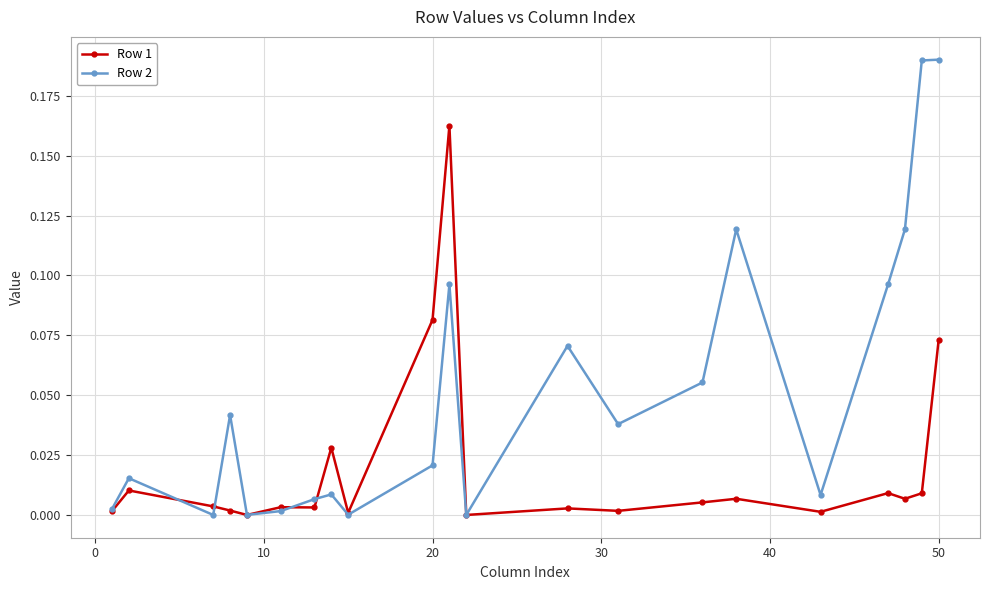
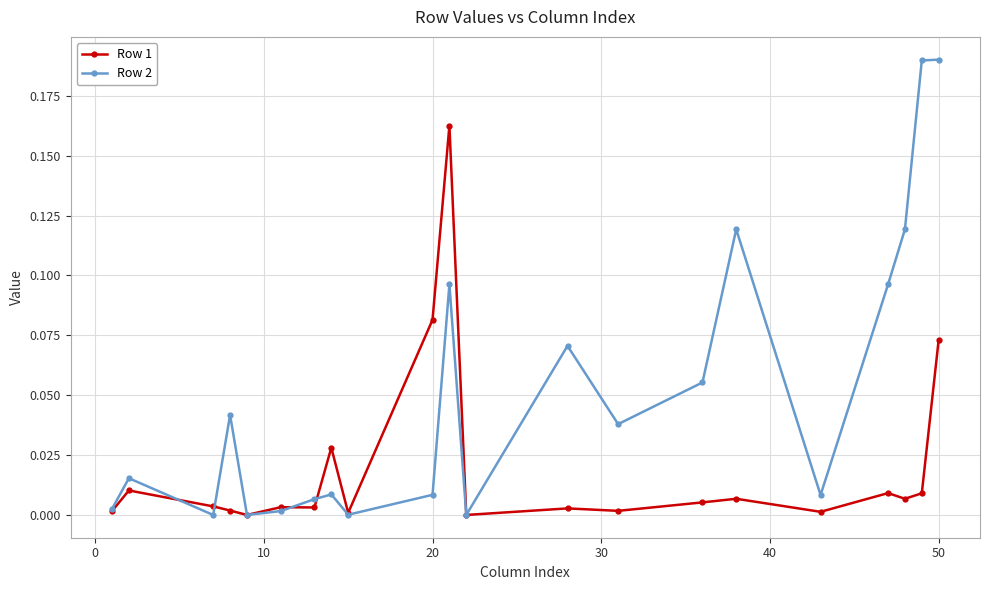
Row 2, 20: 0.021 -> 0.008
